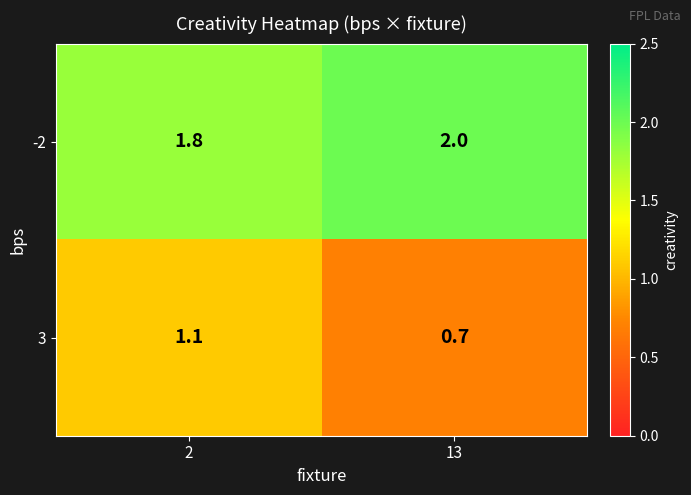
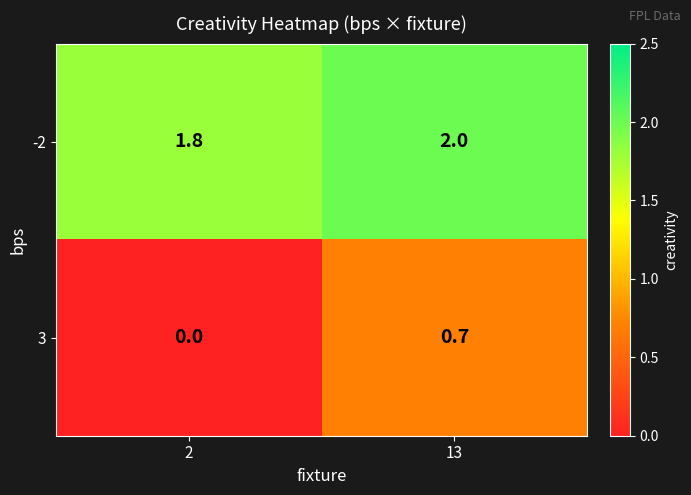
3, 2: 1.1 -> 0.0
